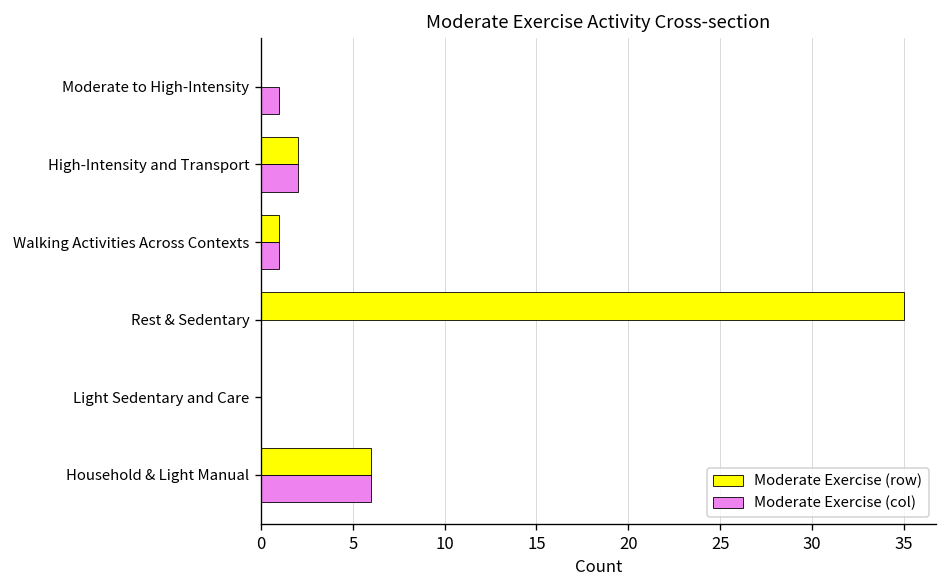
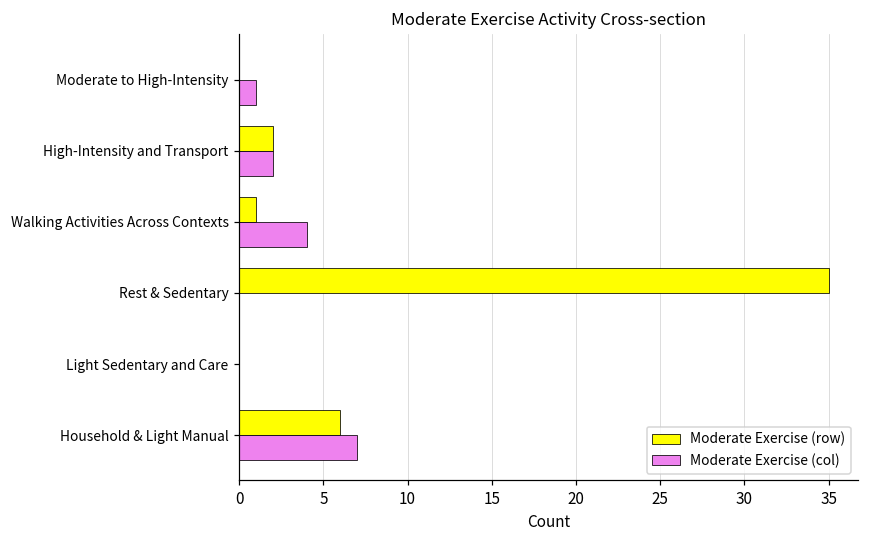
Moderate Exercise (col), Walking Activities Across Contexts: 1 -> 4
Moderate Exercise (col), Household & Light Manual: 6 -> 7
